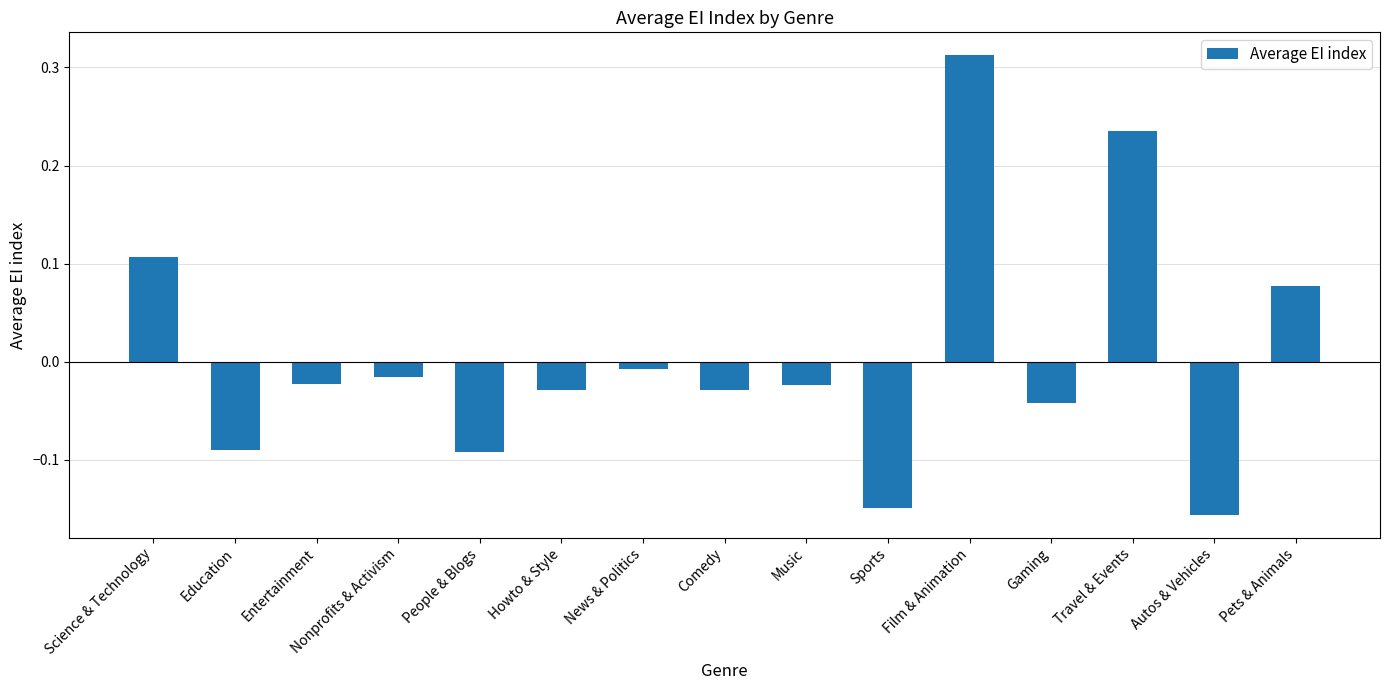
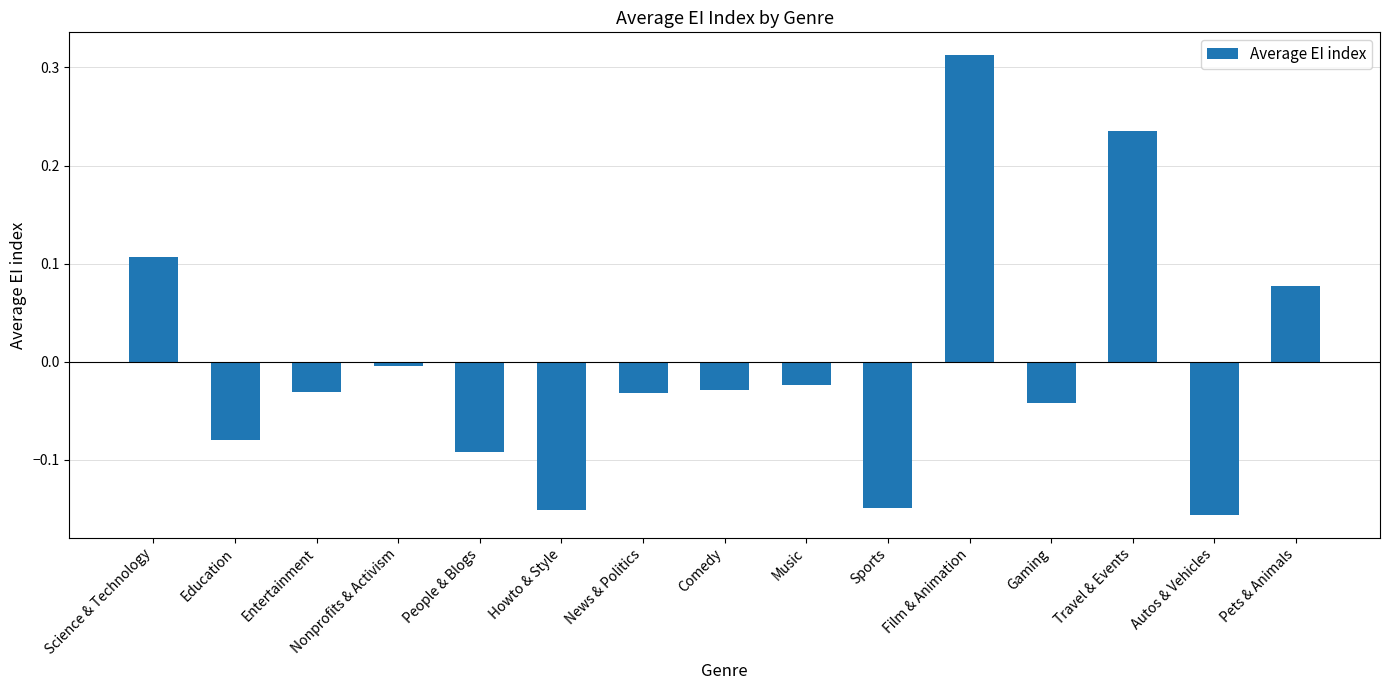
Education: -0.09 -> -0.08
Entertainment: -0.02 -> -0.03
Nonprofits & Activism: -0.02 -> 0.00
Howto & Style: -0.03 -> -0.15
News & Politics: -0.01 -> -0.03
